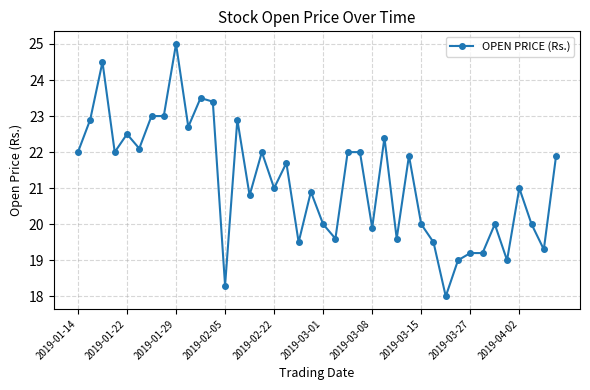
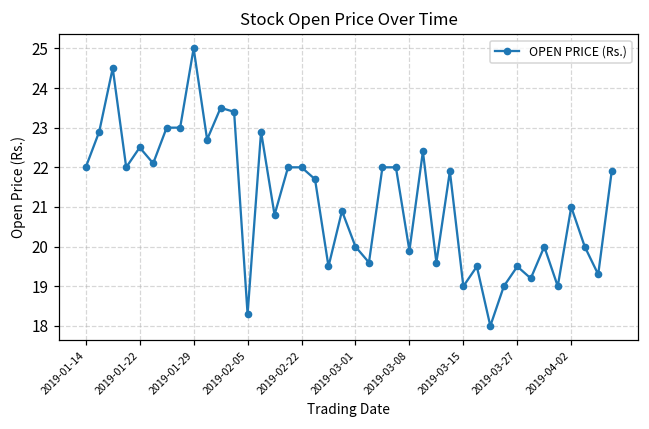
2019-02-22: 21 -> 22
2019-03-15: 20 -> 19
2019-03-27: 19.2 -> 19.5
